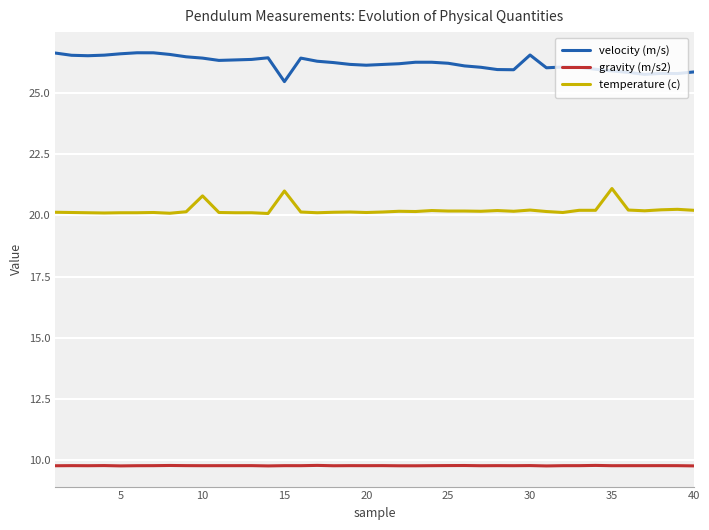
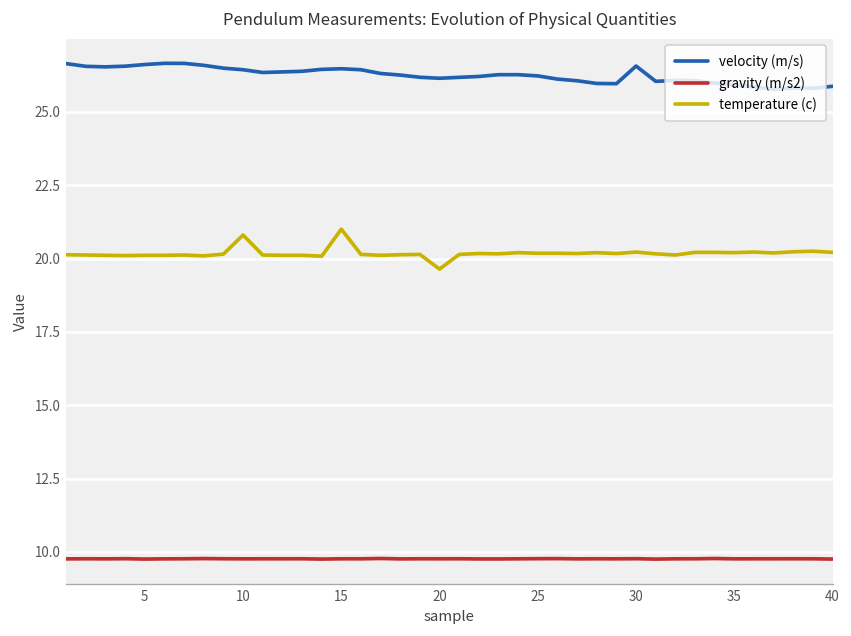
velocity (m/s), 15: 25.5 -> 26.5
temperature (c), 20: 20.1 -> 19.6
temperature (c), 35: 21.1 -> 20.2
